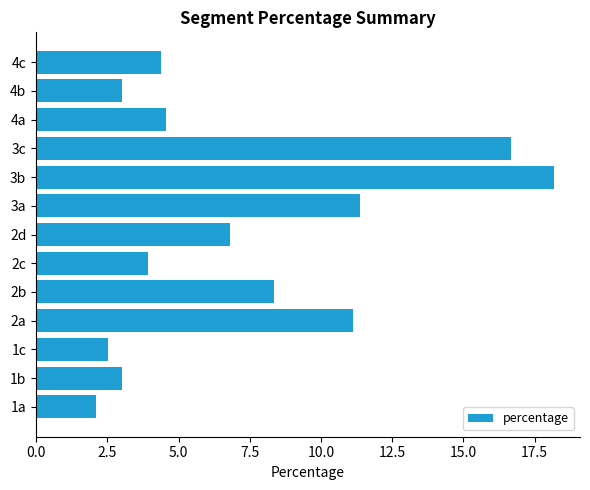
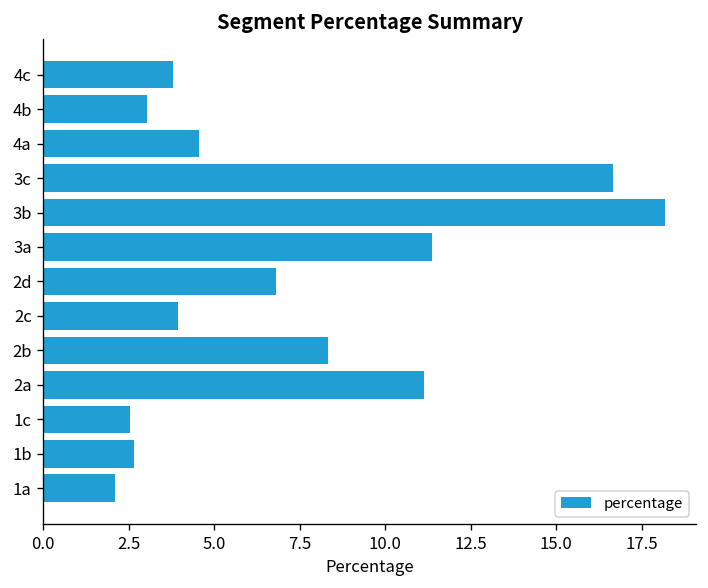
4c: 4.4 -> 3.8
1b: 3.0 -> 2.6
